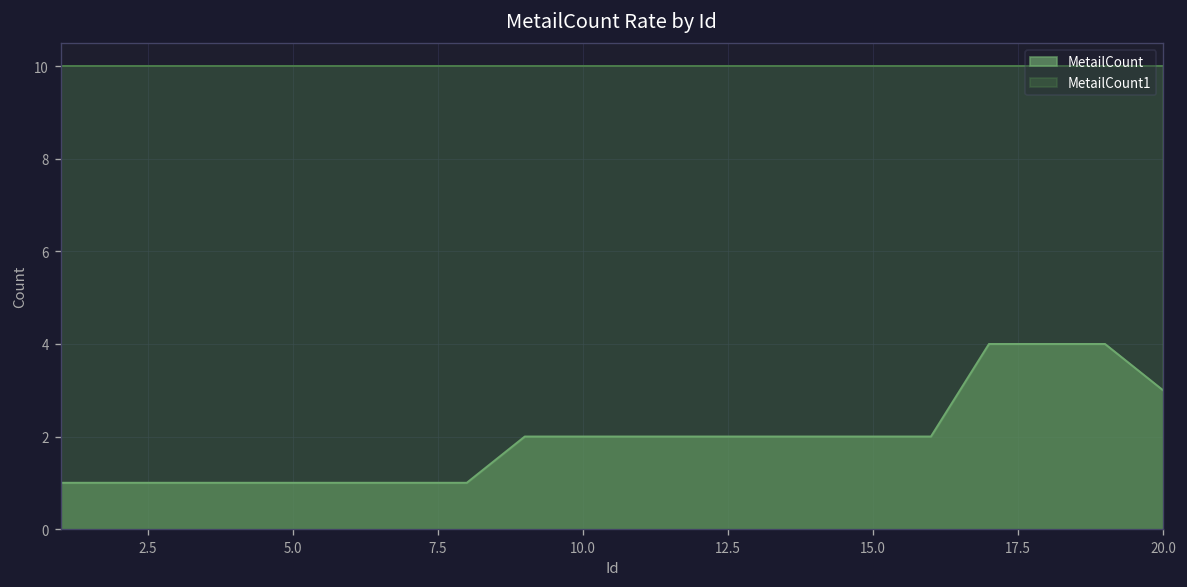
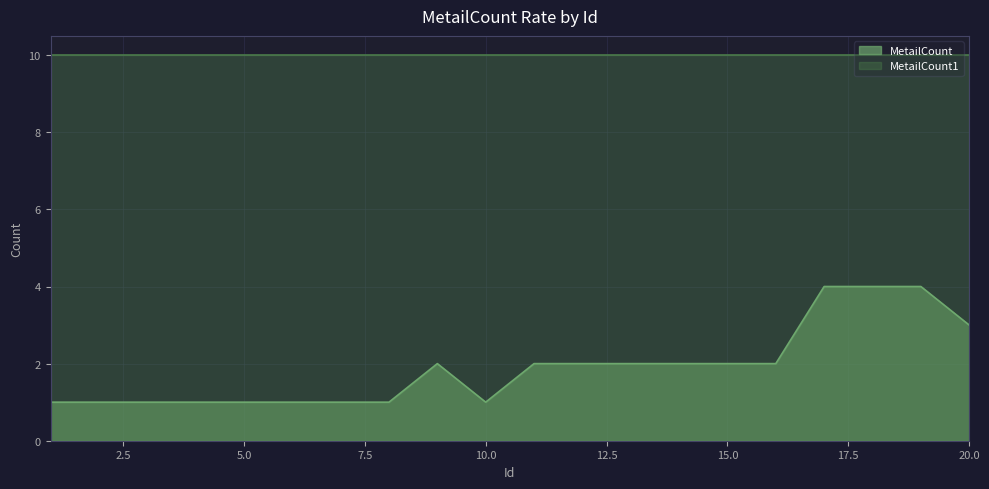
MetailCount, 10.0: 2 -> 1
